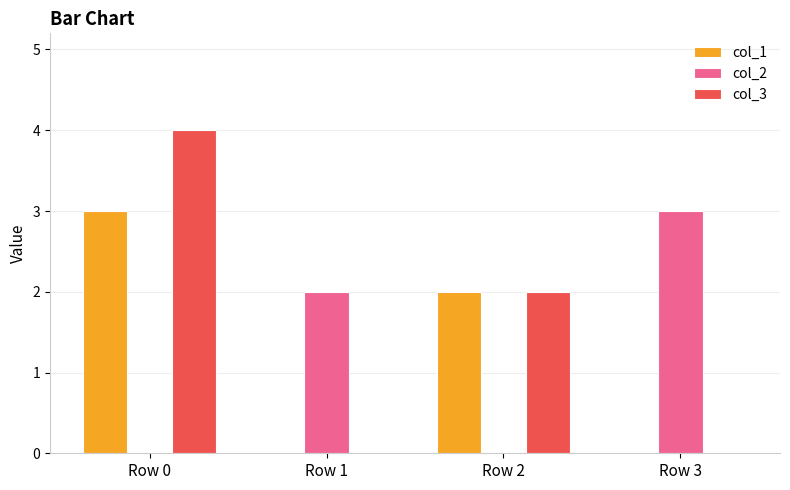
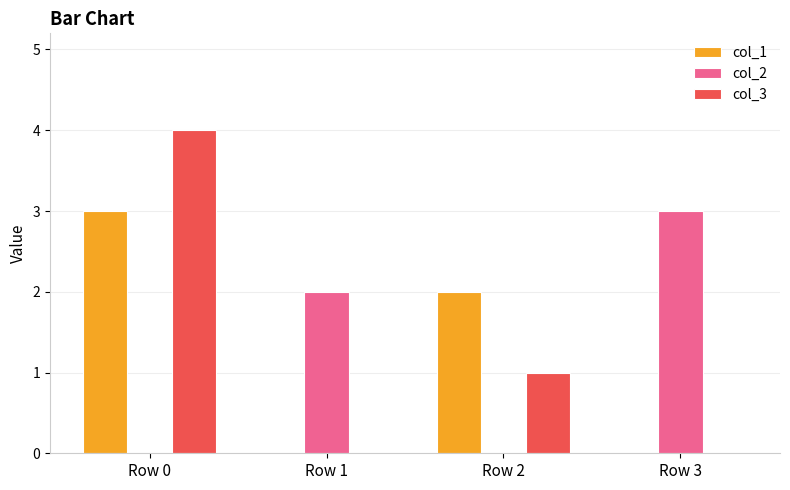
col_3, Row 2: 2 -> 1
